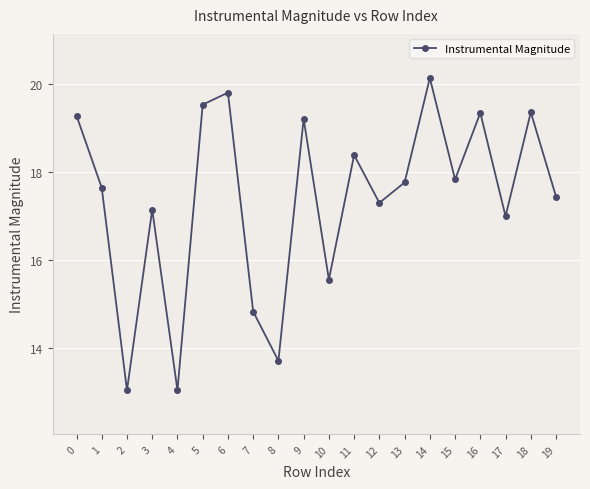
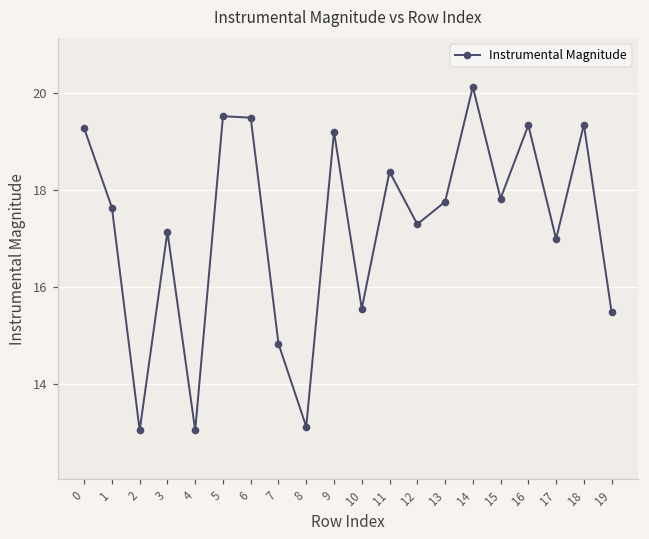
6: 19.8 -> 19.5
8: 13.7 -> 13.1
19: 17.4 -> 15.5
